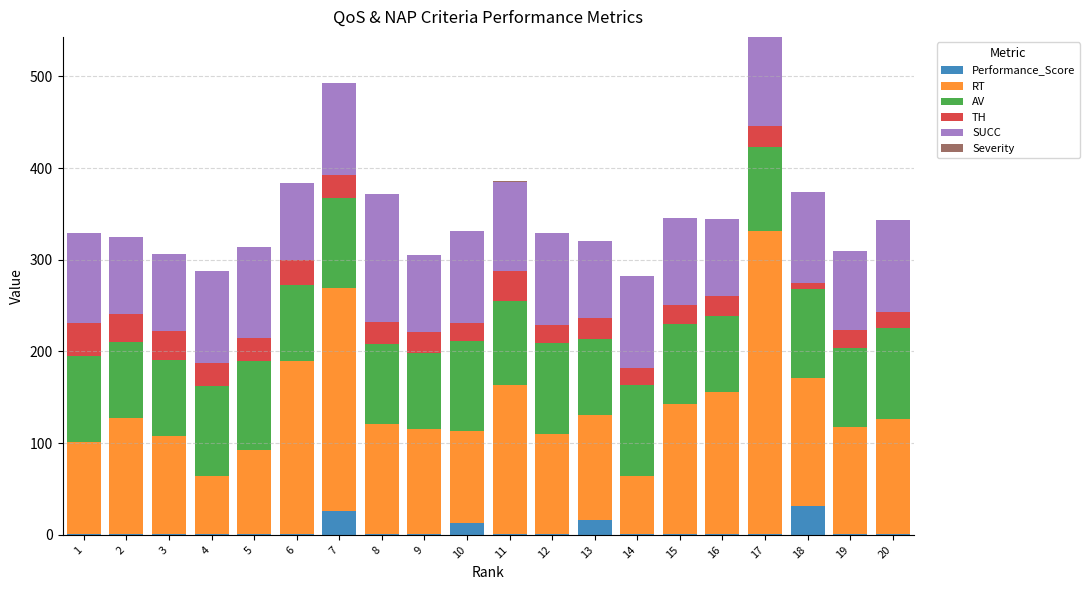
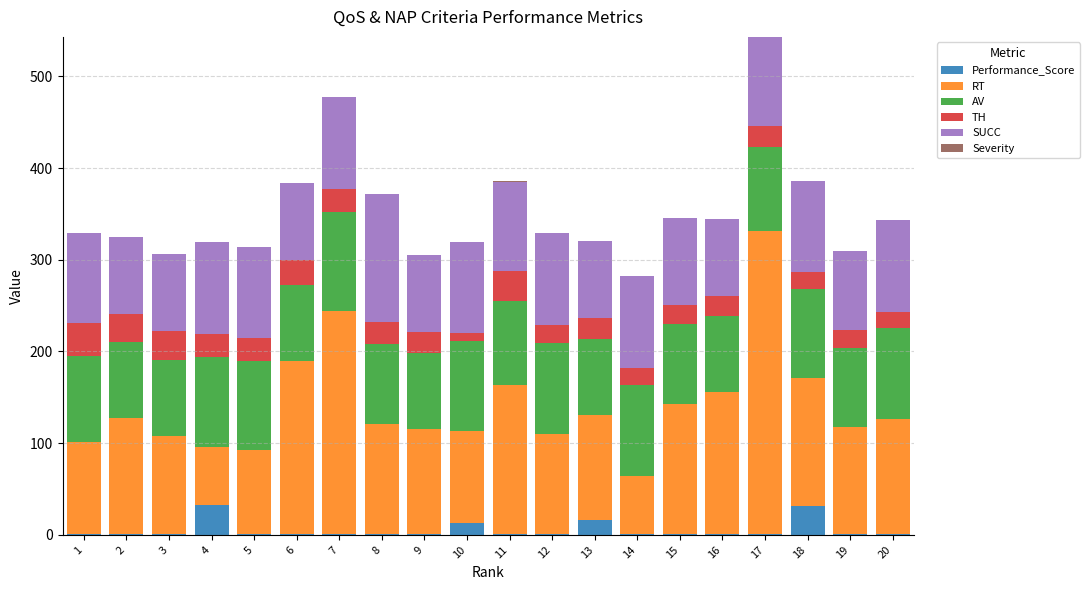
Performance_Score, 4: 0 -> 30
Performance_Score, 7: 30 -> 0
AV, 7: 100 -> 110
TH, 10: 20 -> 10
TH, 18: 10 -> 20
